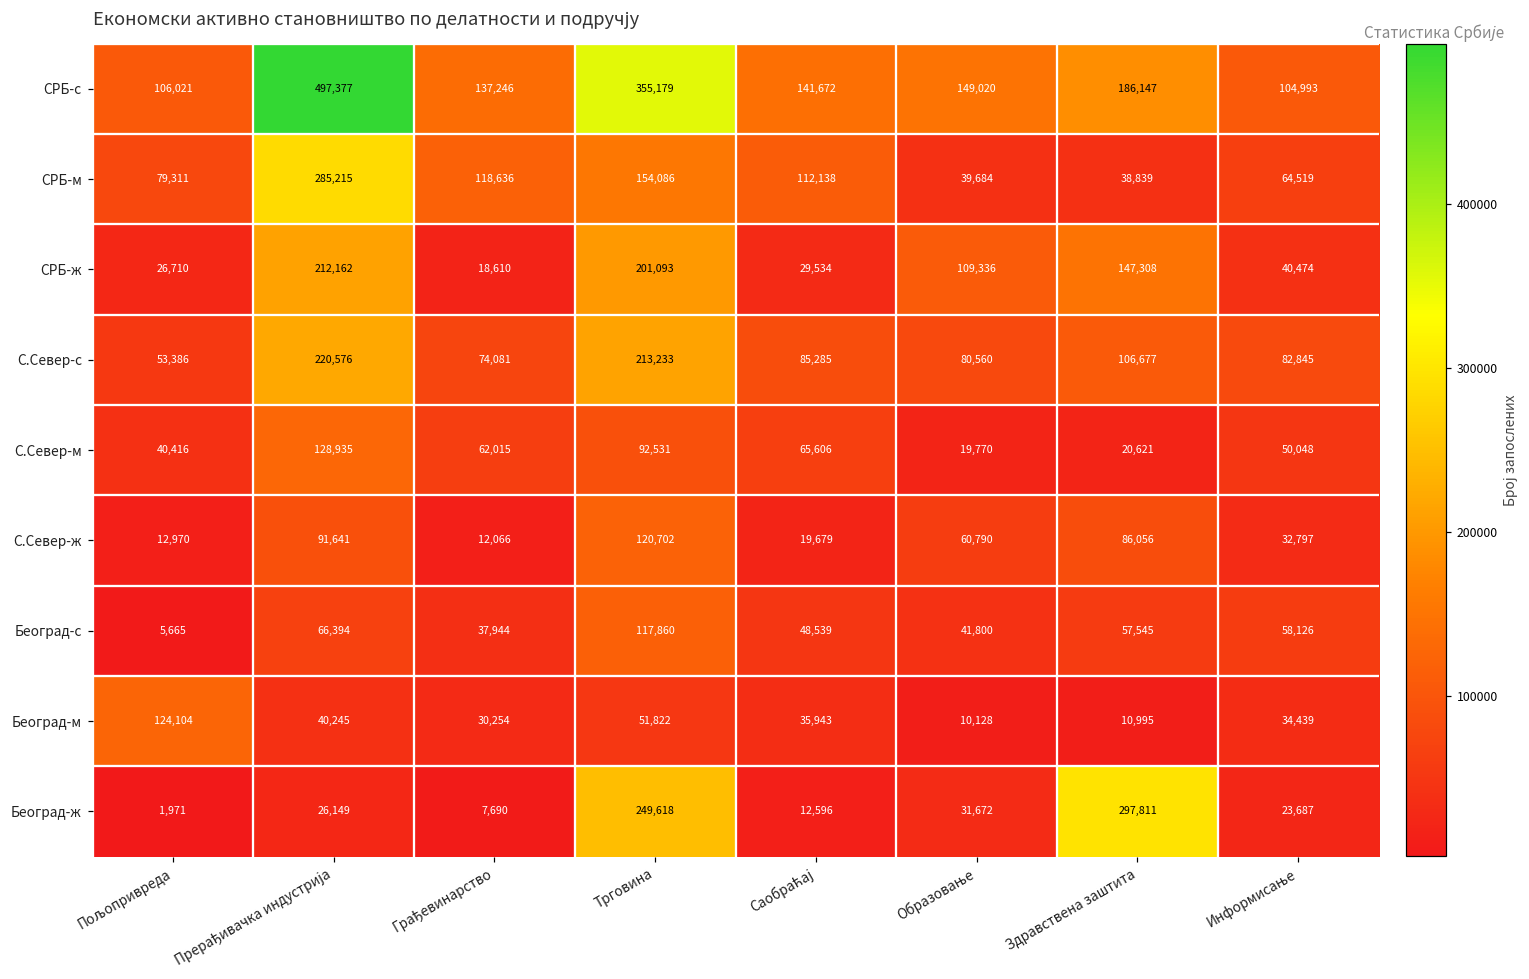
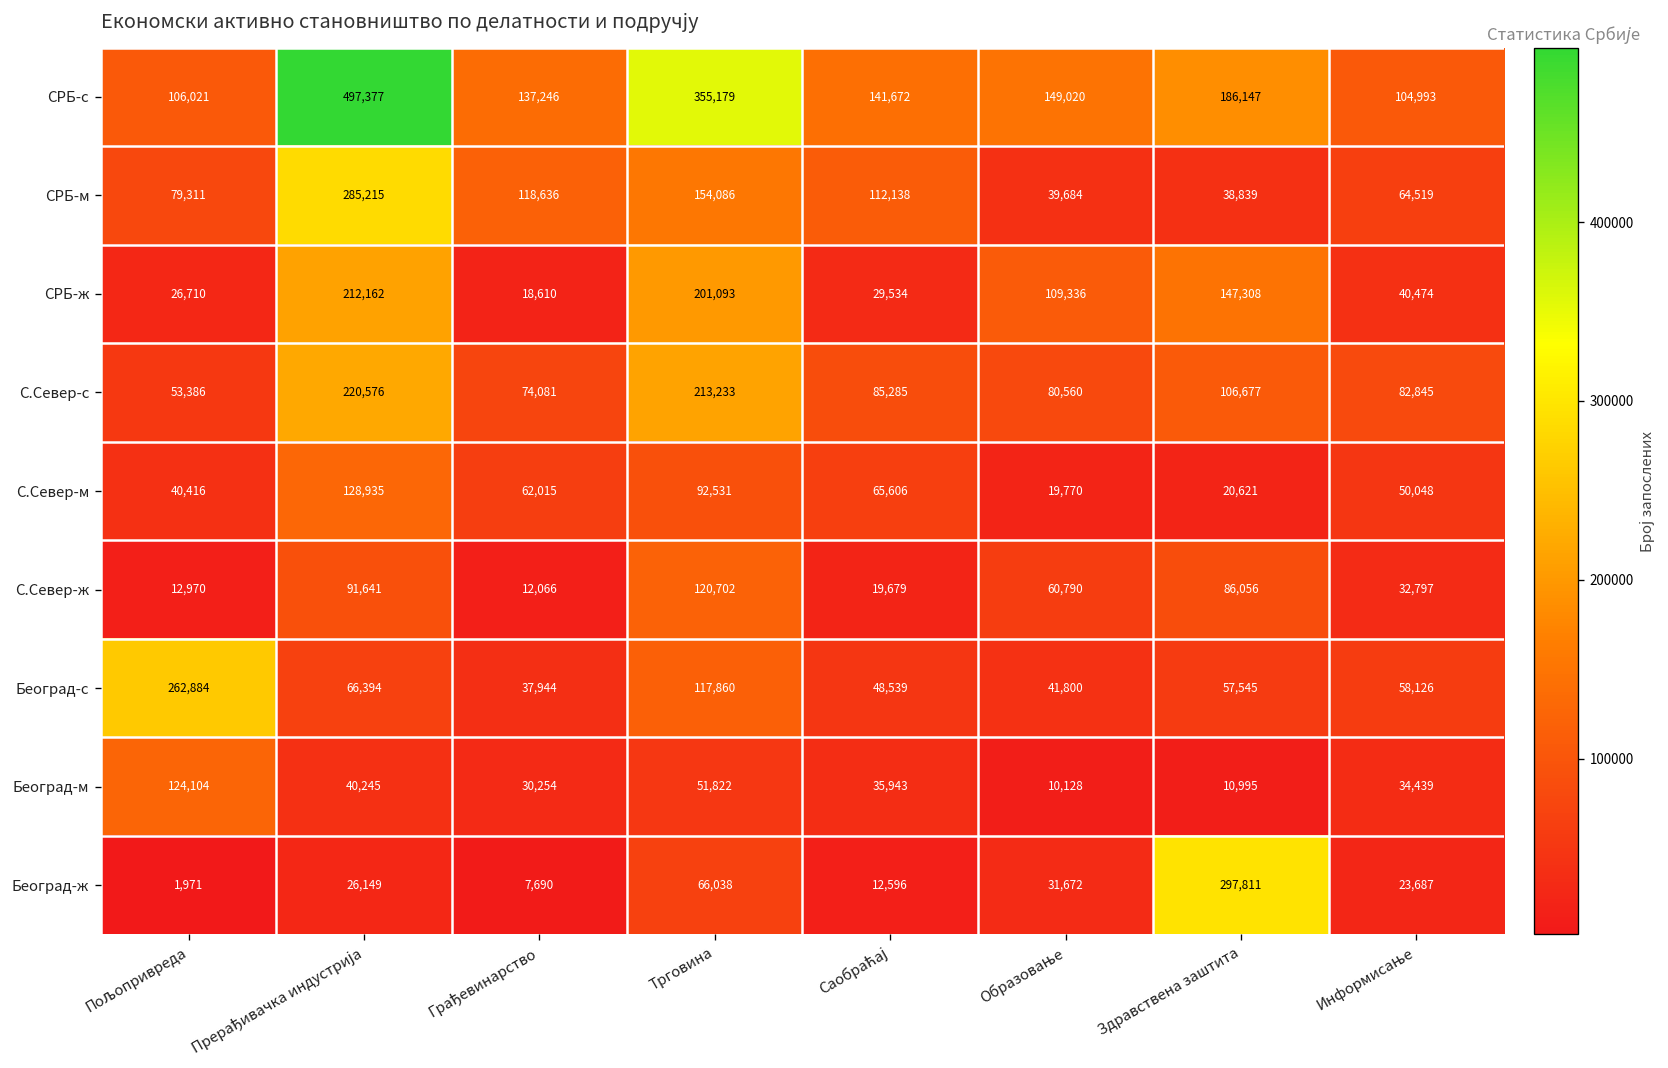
Београд-с, Пољопривреда: 5,665 -> 262,884
Београд-ж, Трговина: 249,618 -> 66,038
